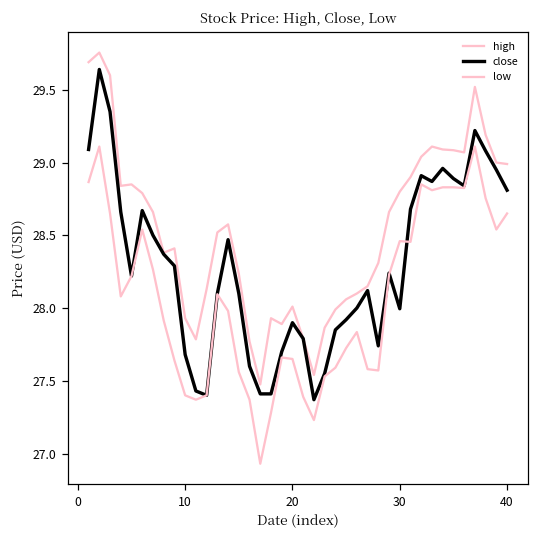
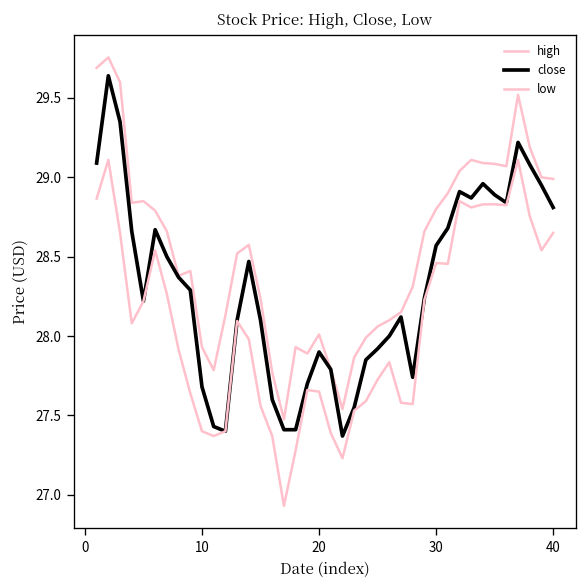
close, 30: 28.00 -> 28.57
